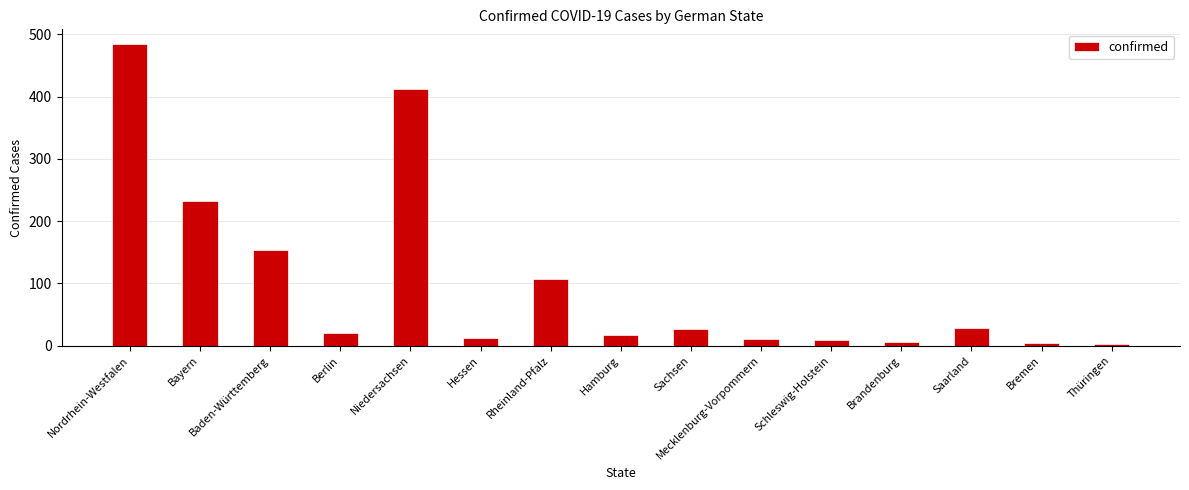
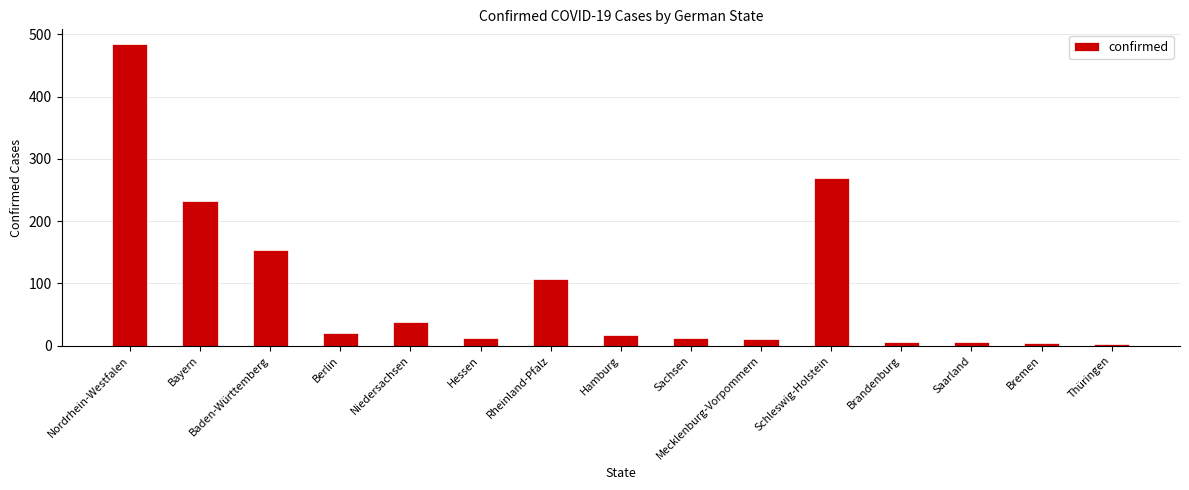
Niedersachsen: 410 -> 40
Sachsen: 30 -> 10
Schleswig-Holstein: 10 -> 270
Saarland: 30 -> 10
